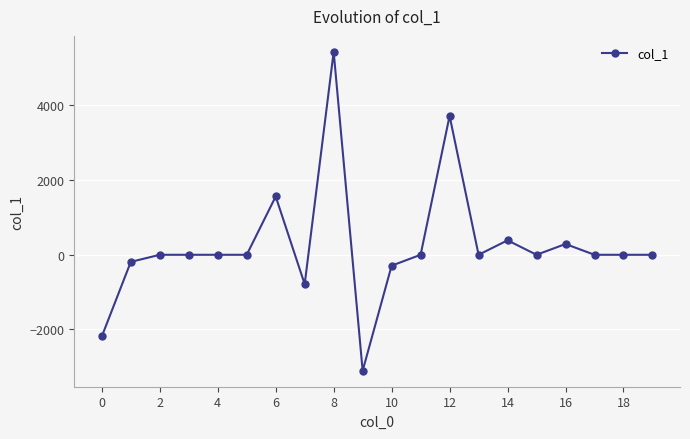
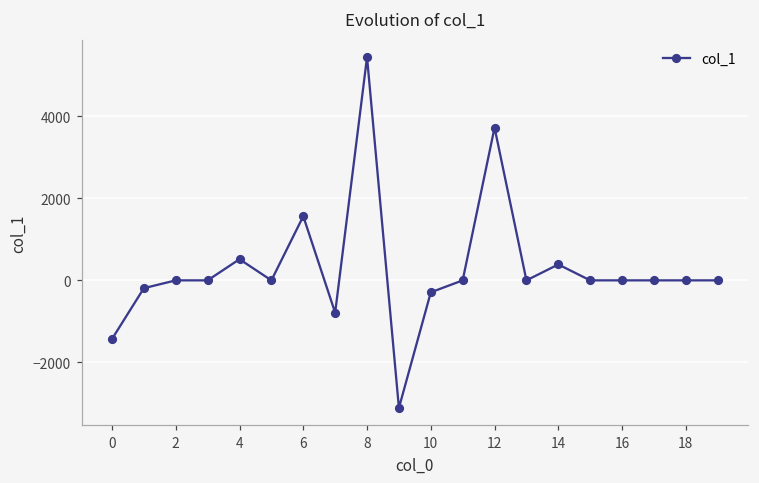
0: -2200 -> -1400
4: 0 -> 500
16: 300 -> 0
